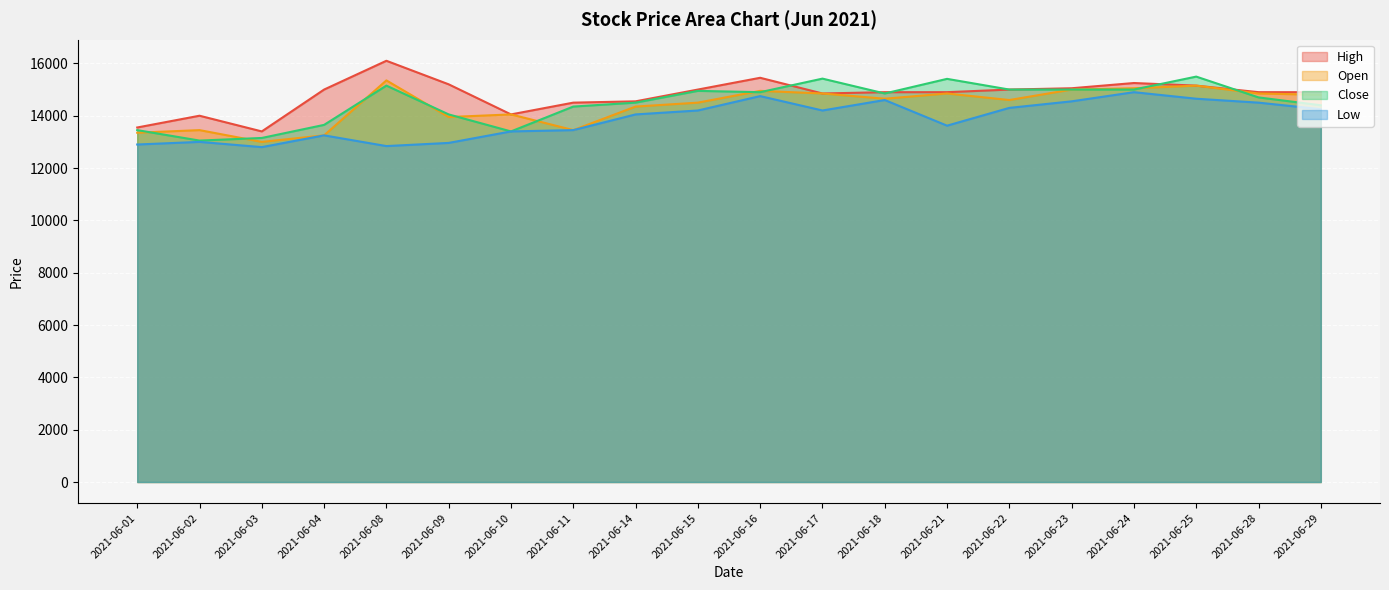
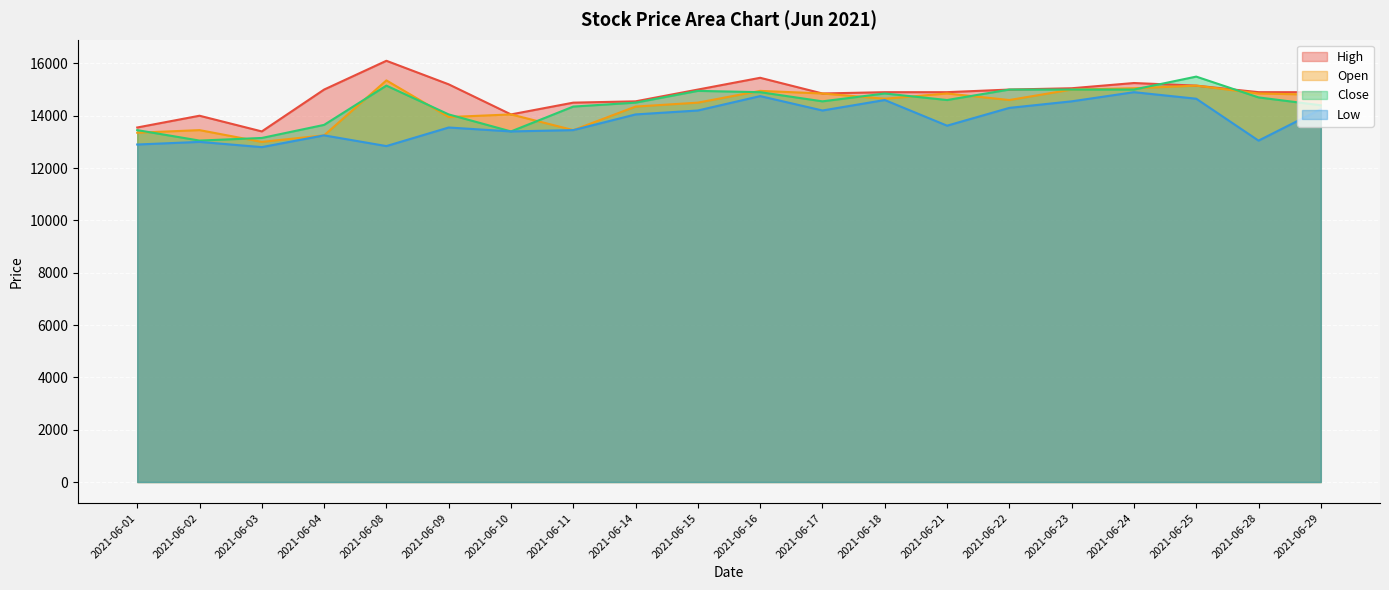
Low, 2021-06-09: 13000 -> 13600
Close, 2021-06-17: 15400 -> 14600
Close, 2021-06-21: 15400 -> 14600
Low, 2021-06-28: 14500 -> 13000
